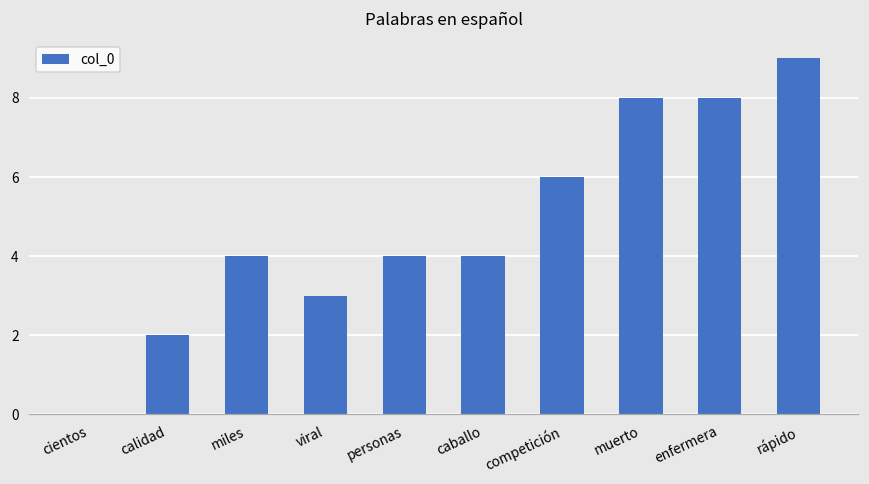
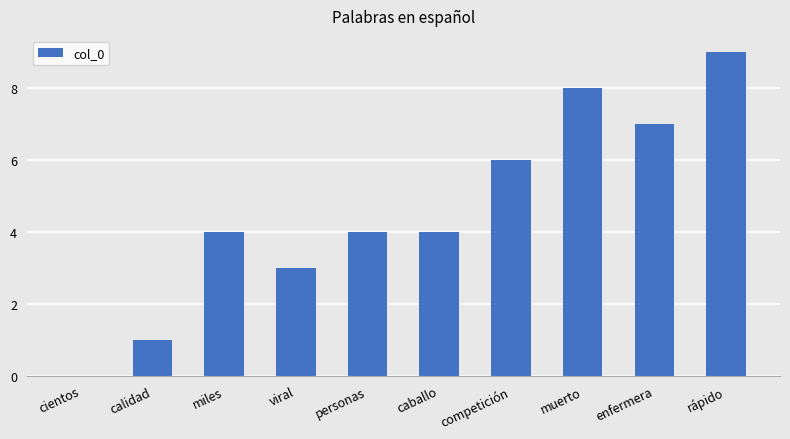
calidad: 2 -> 1
enfermera: 8 -> 7
